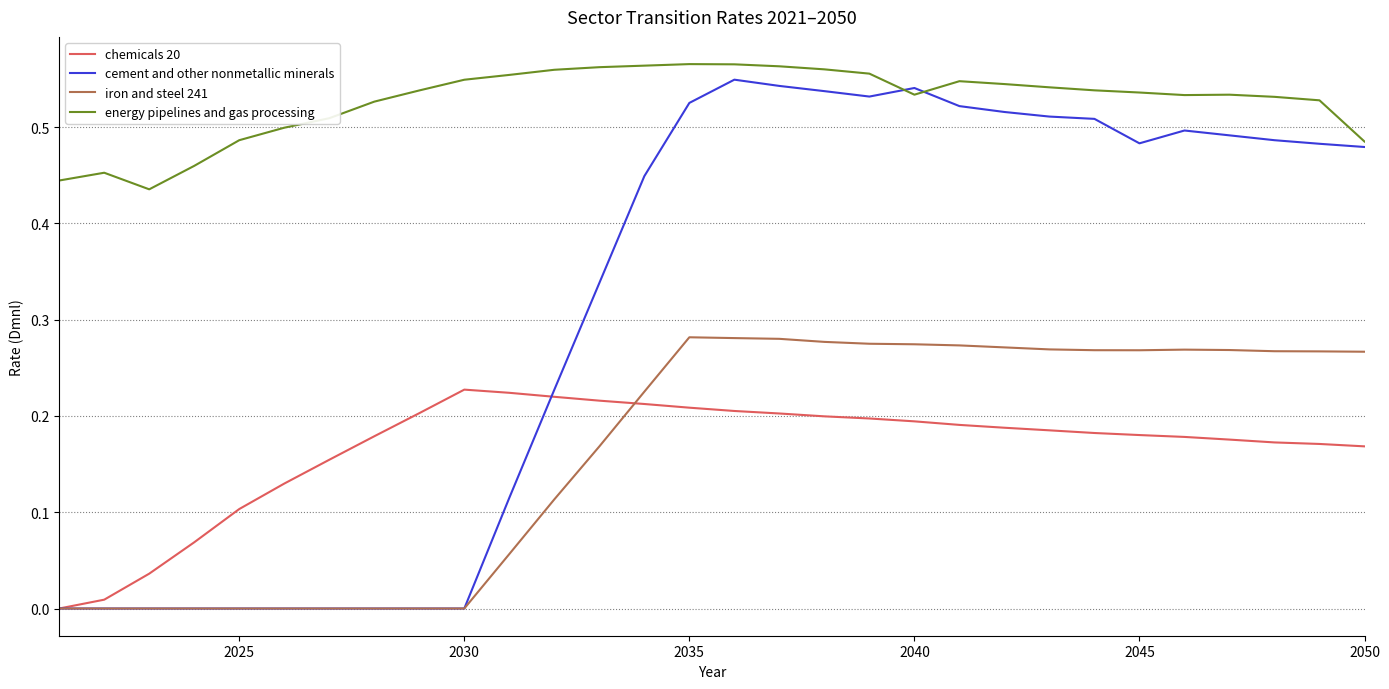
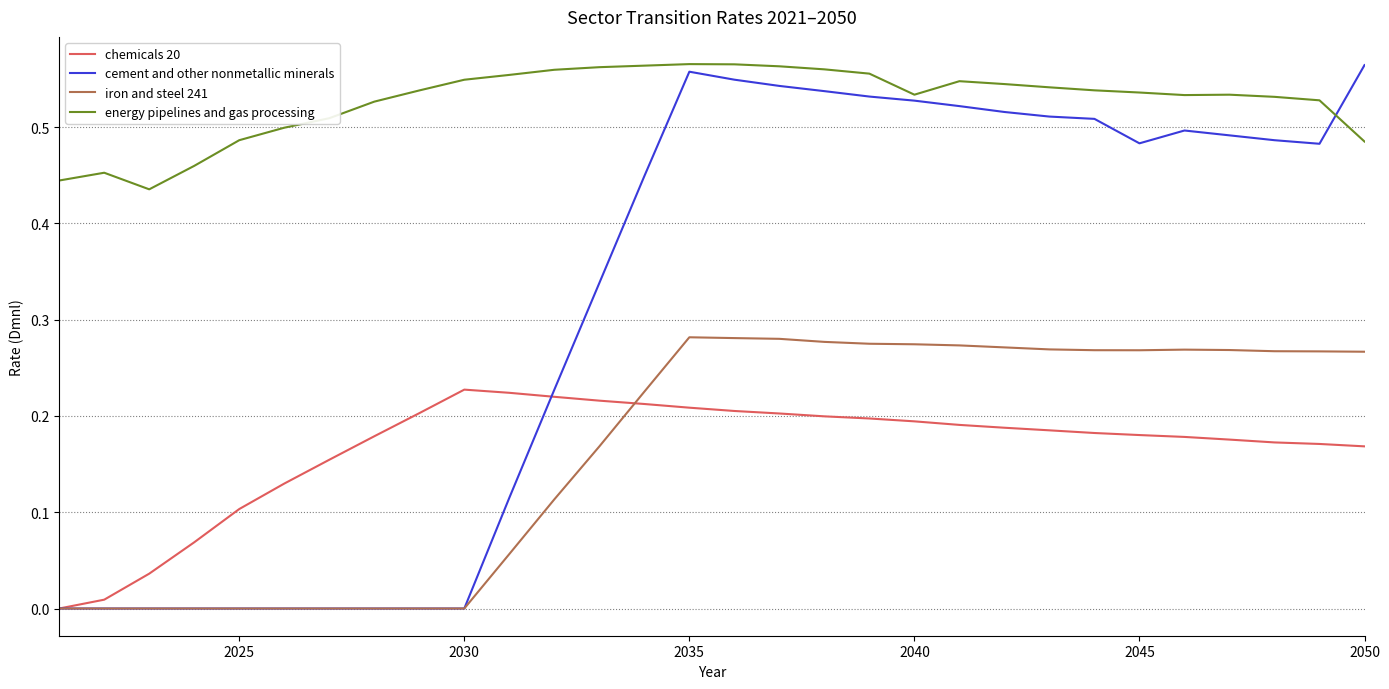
cement and other nonmetallic minerals, 2035: 0.53 -> 0.56
cement and other nonmetallic minerals, 2040: 0.54 -> 0.53
cement and other nonmetallic minerals, 2050: 0.48 -> 0.56
